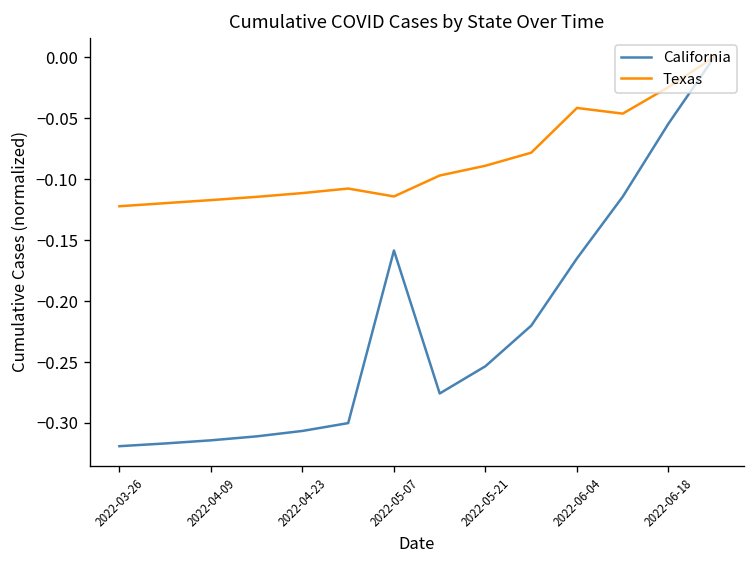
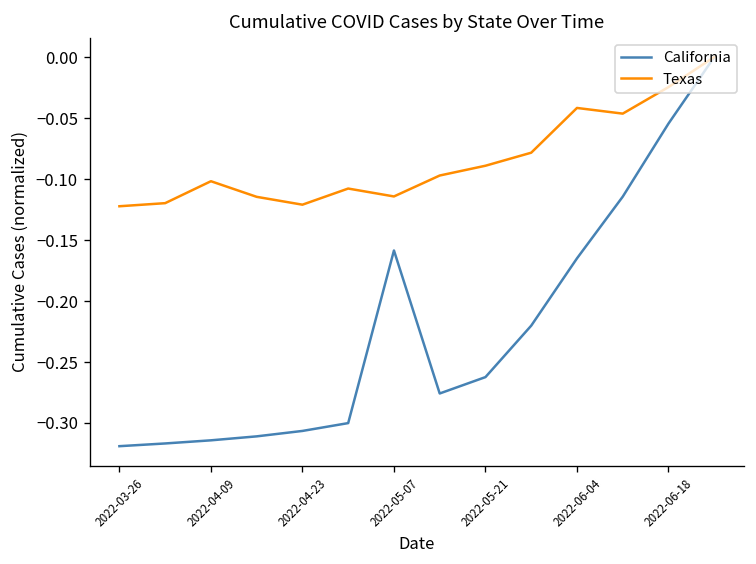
Texas, 2022-04-09: -0.117 -> -0.102
Texas, 2022-04-23: -0.112 -> -0.121
California, 2022-05-21: -0.253 -> -0.262
